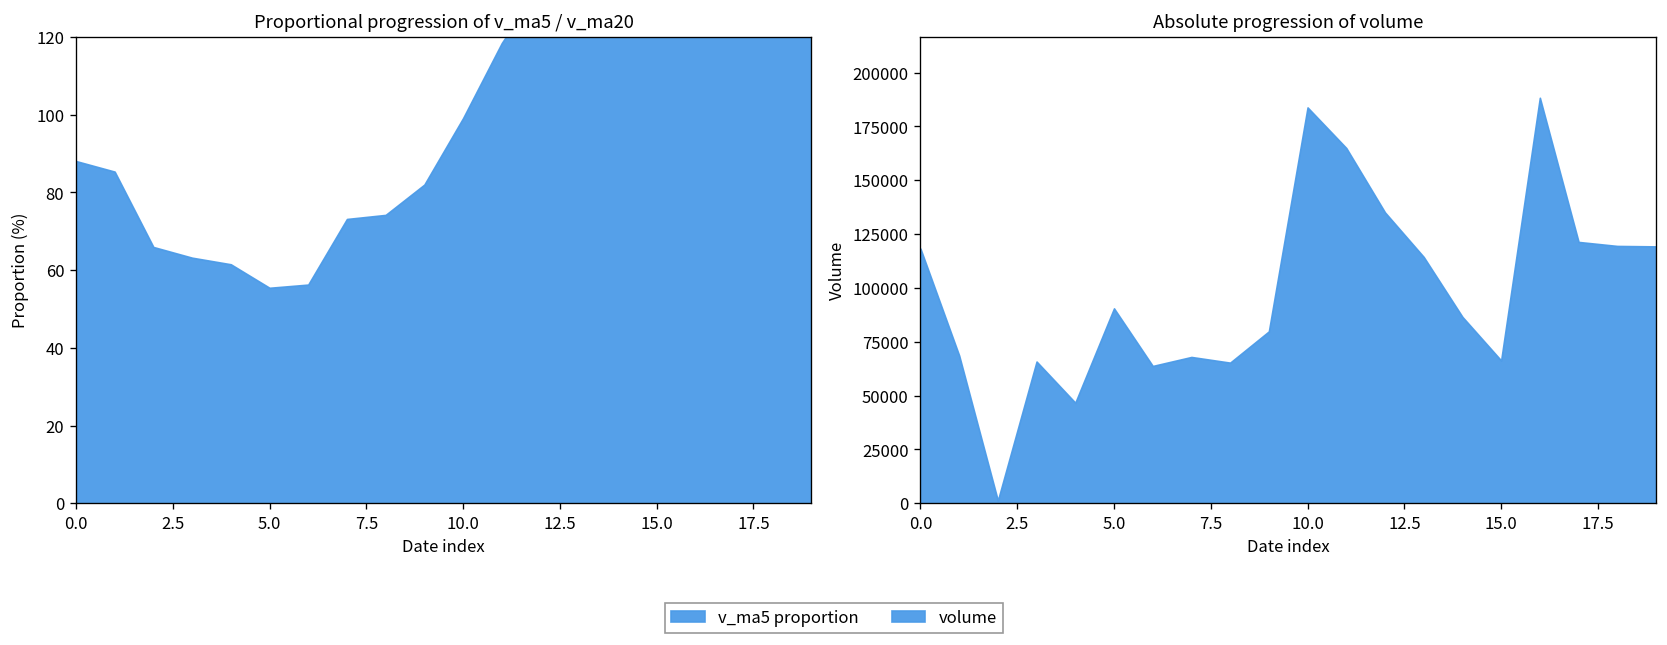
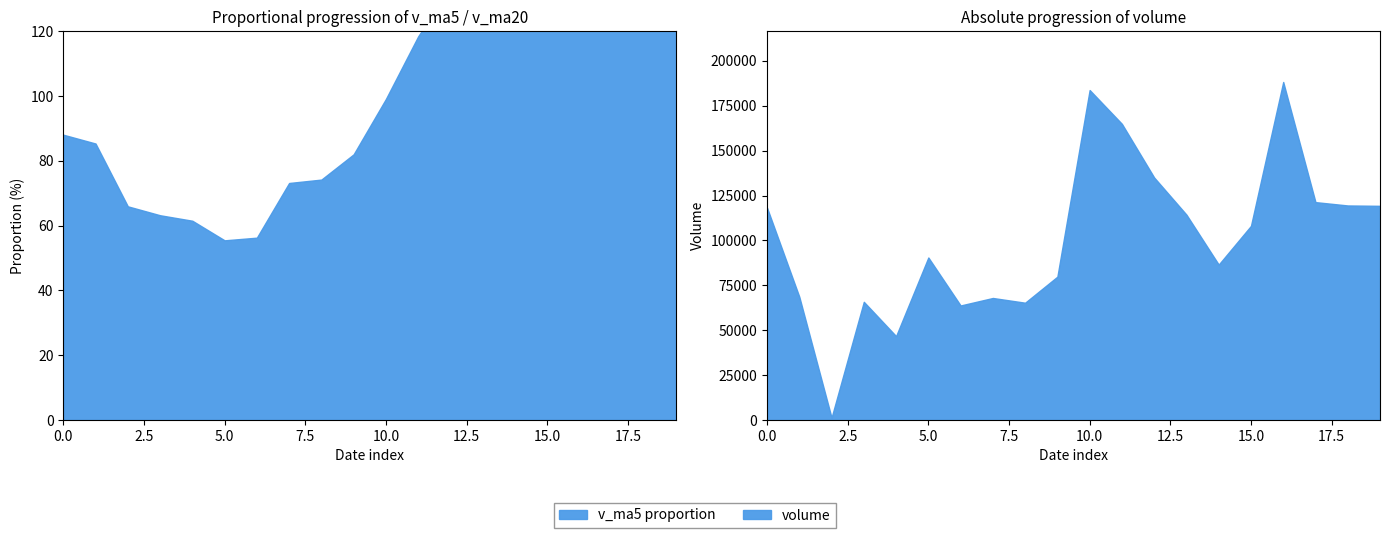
Absolute progression of volume, 15.0: 66000 -> 108000
